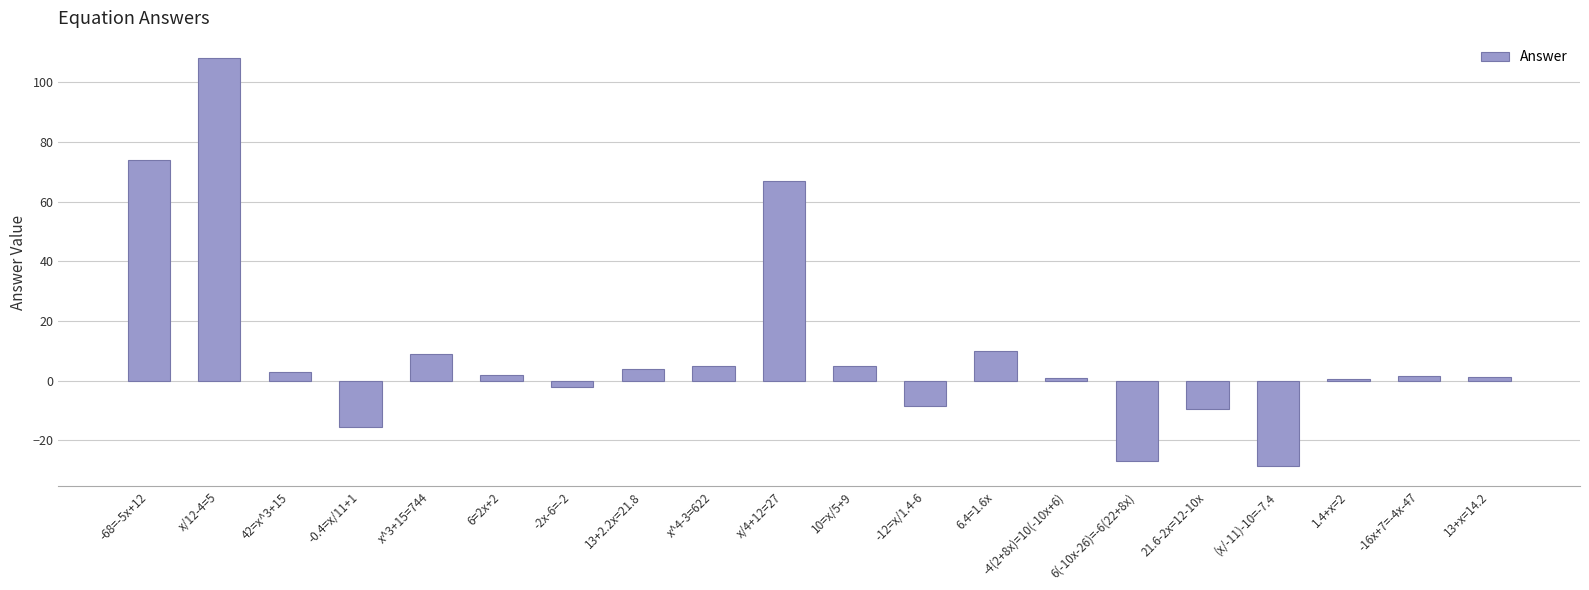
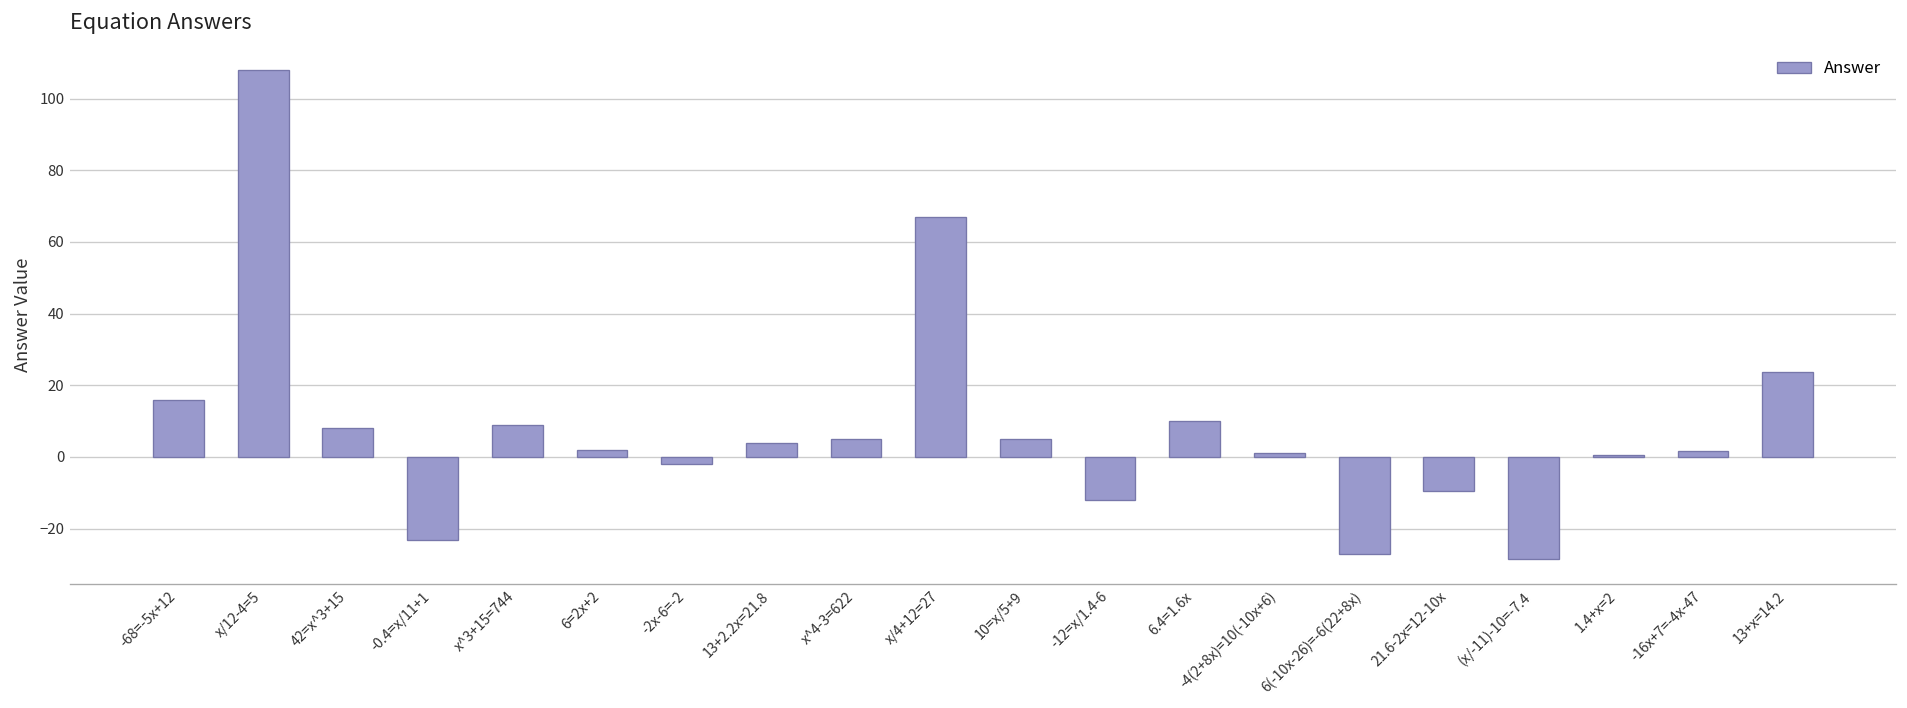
-68=-5x+12: 74 -> 16
42=x^3+15: 3 -> 8
-0.4=x/11+1: -15 -> -23
-12=x/1.4-6: -8 -> -12
13+x=14.2: 1 -> 24
